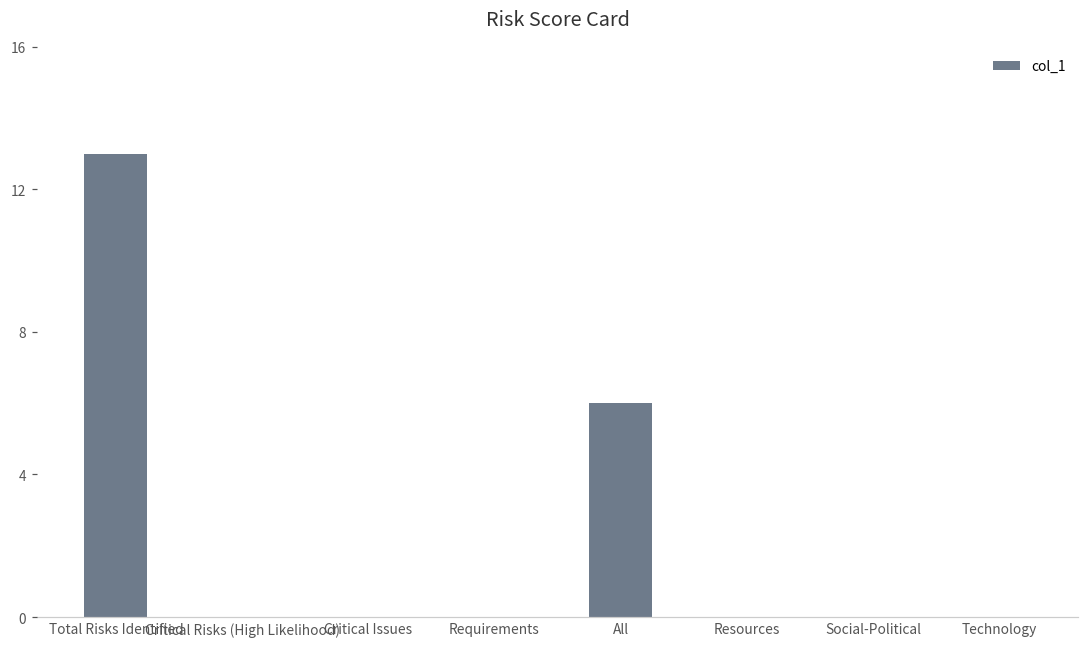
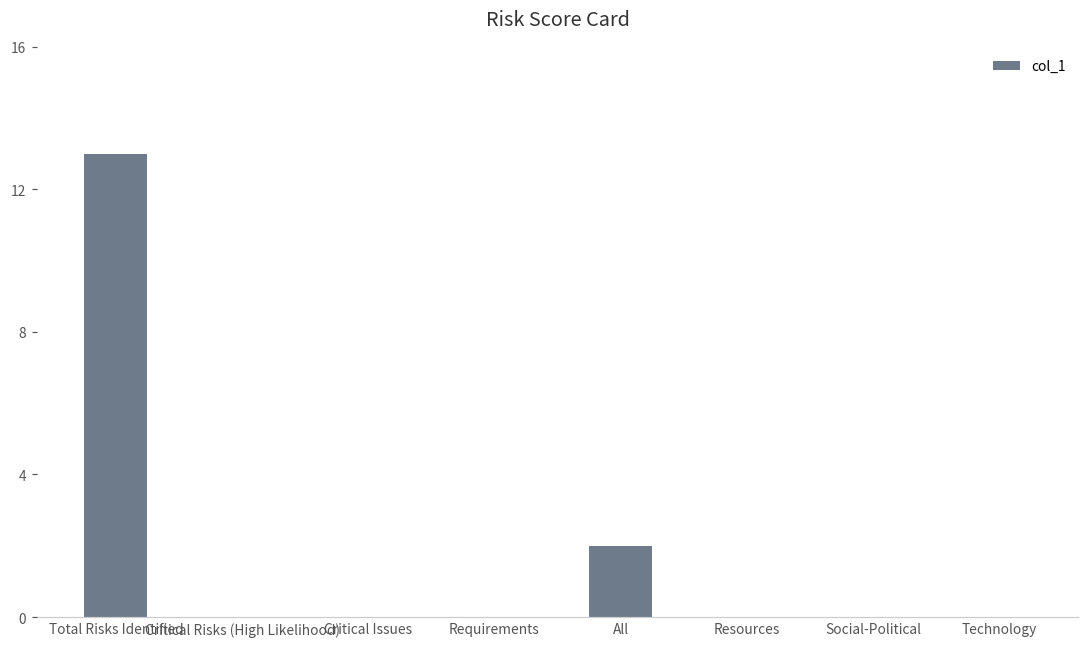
All: 6 -> 2
